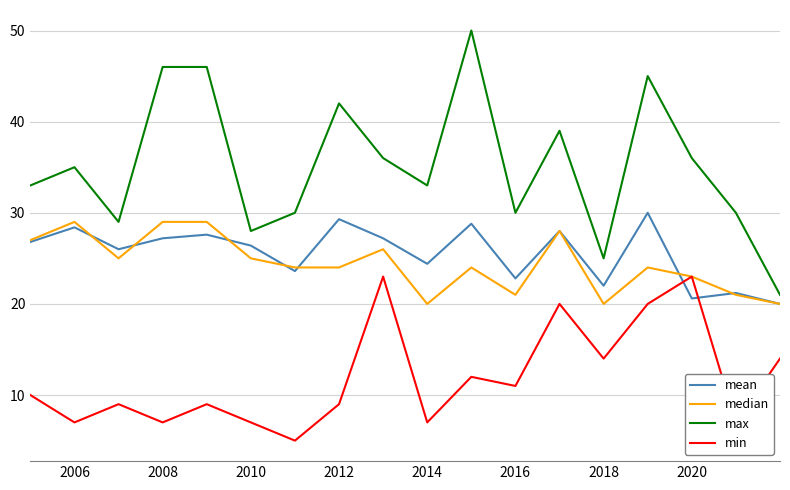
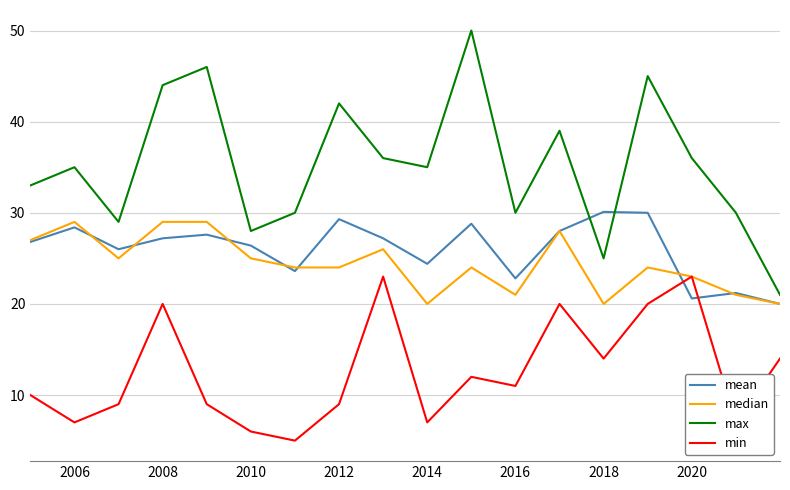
max, 2008: 46 -> 44
min, 2008: 7 -> 20
min, 2010: 7 -> 6
max, 2014: 33 -> 35
mean, 2018: 22 -> 30
